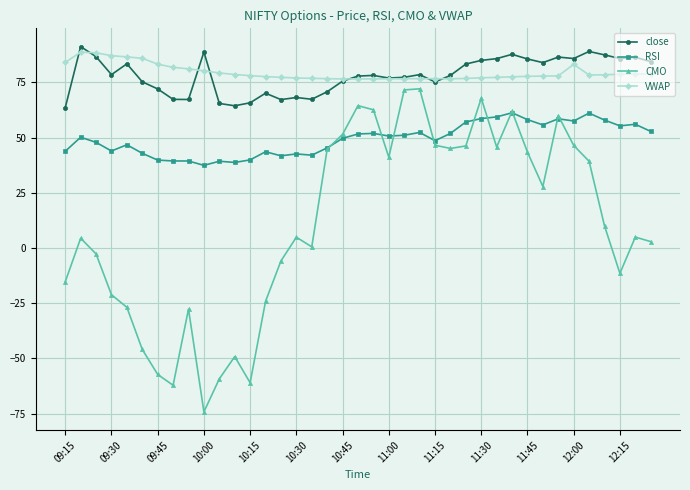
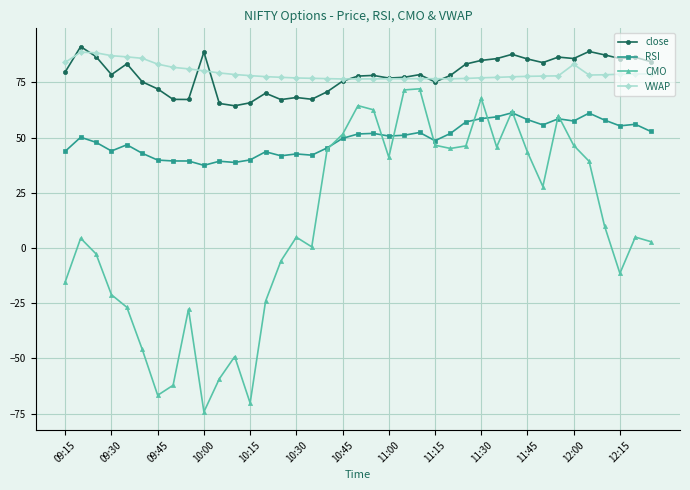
close, 09:15: 64 -> 80
CMO, 09:45: -57 -> -67
CMO, 10:15: -61 -> -70
